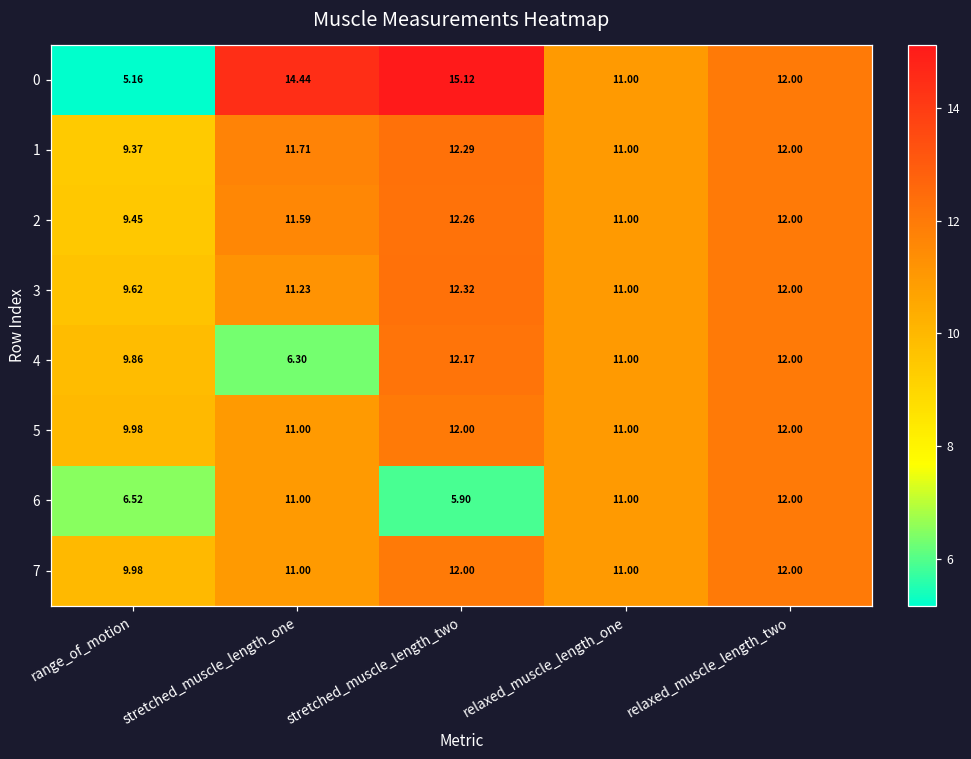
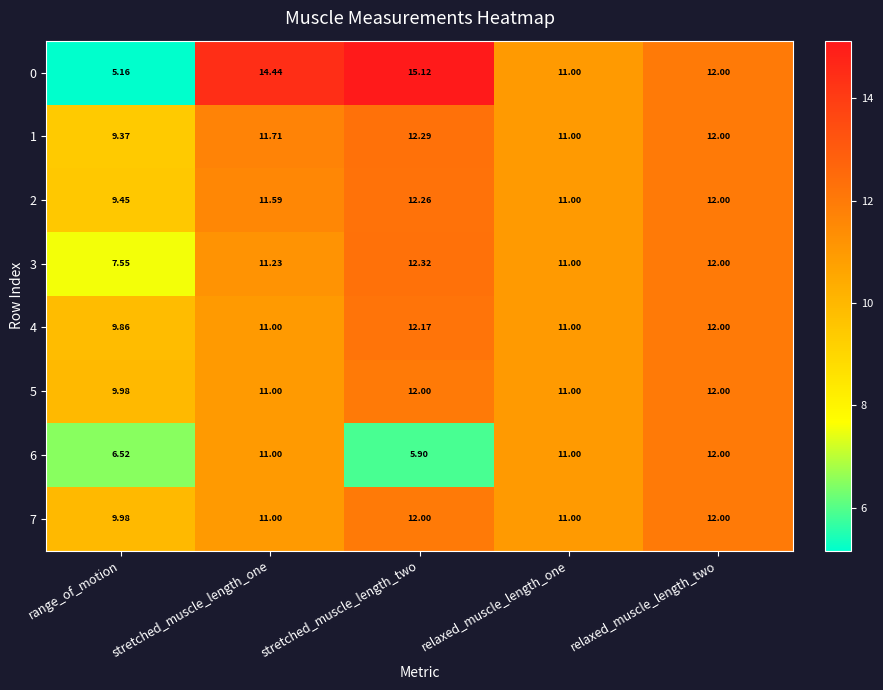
3, range_of_motion: 9.62 -> 7.55
4, stretched_muscle_length_one: 6.30 -> 11.00
